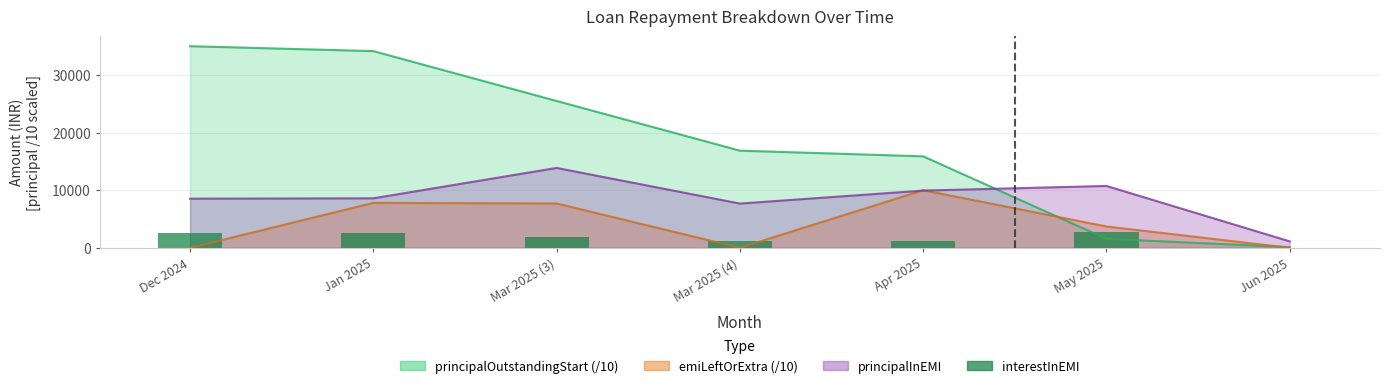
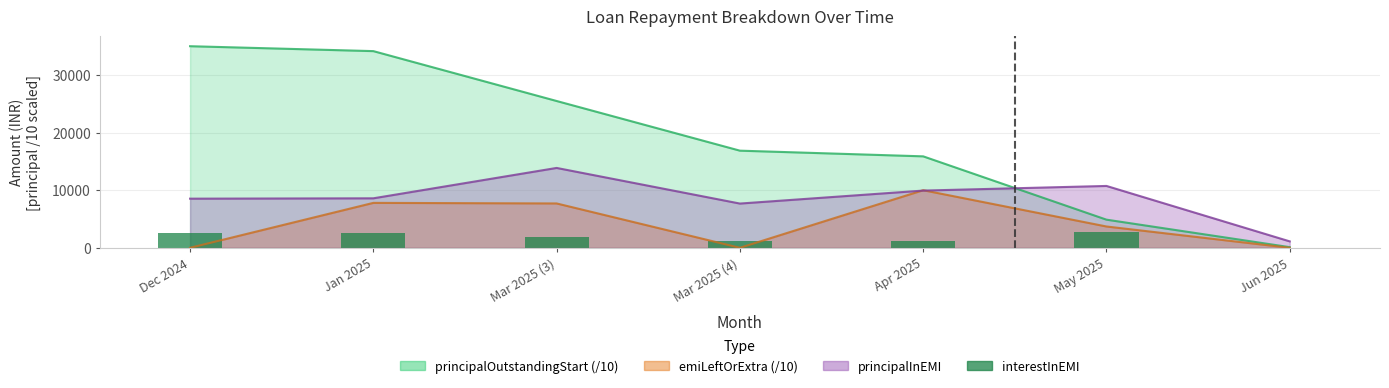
principalOutstandingStart (/10), May 2025: 2000 -> 5000
